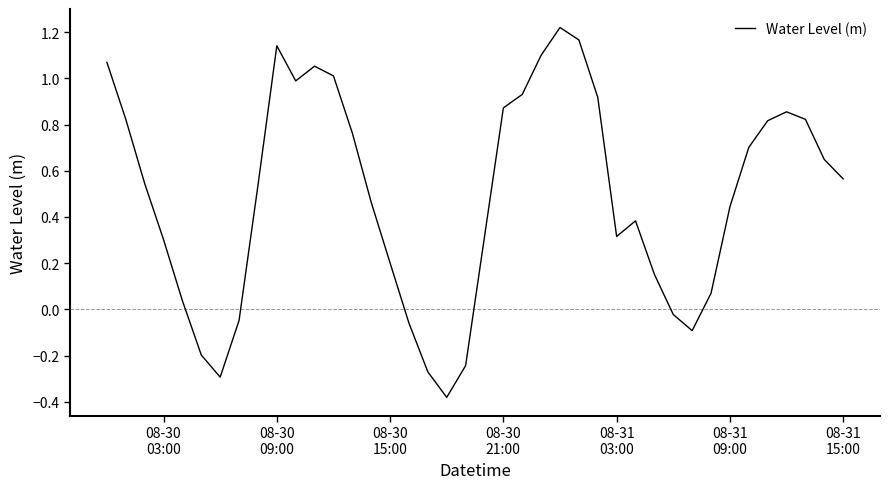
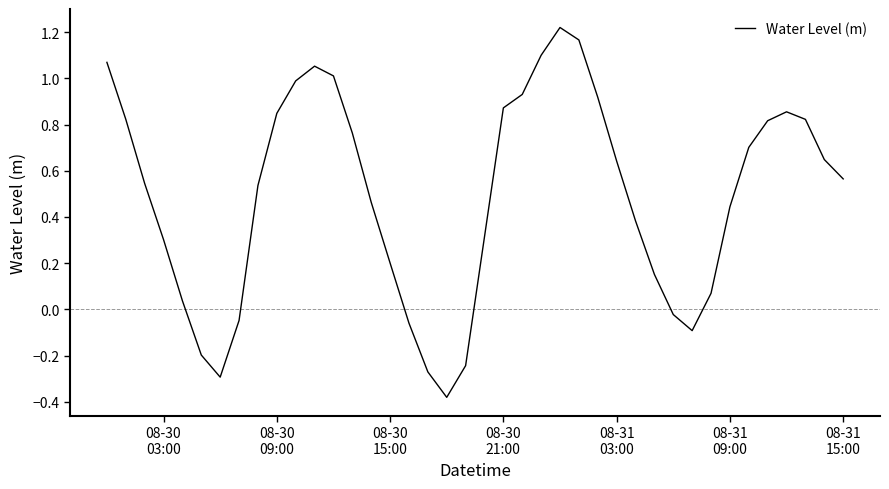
08-30 09:00: 1.14 -> 0.85
08-31 03:00: 0.32 -> 0.64
